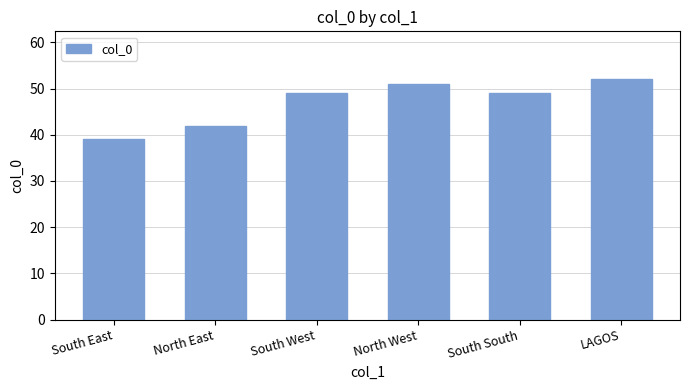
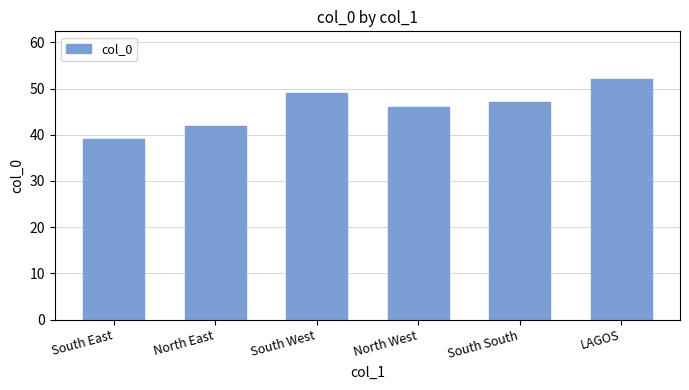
North West: 51 -> 46
South South: 49 -> 47
